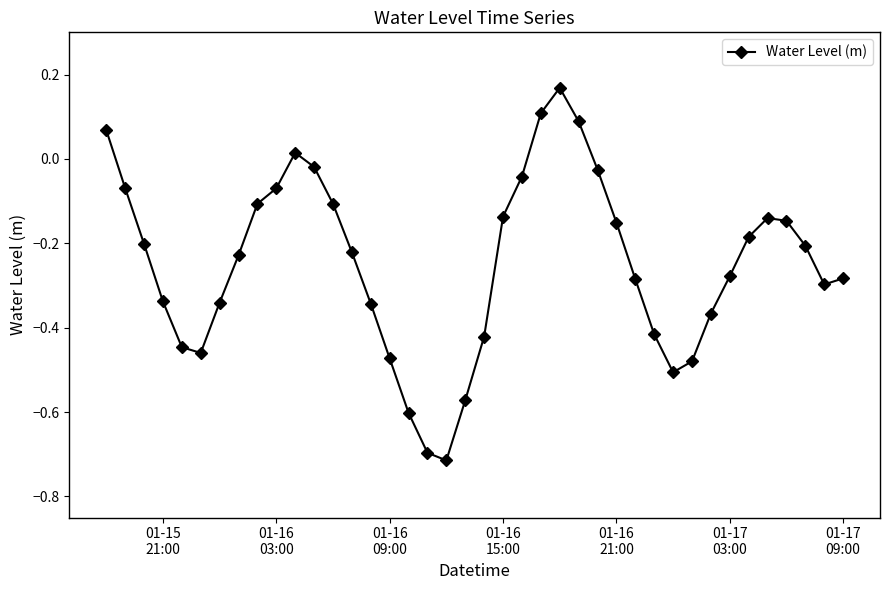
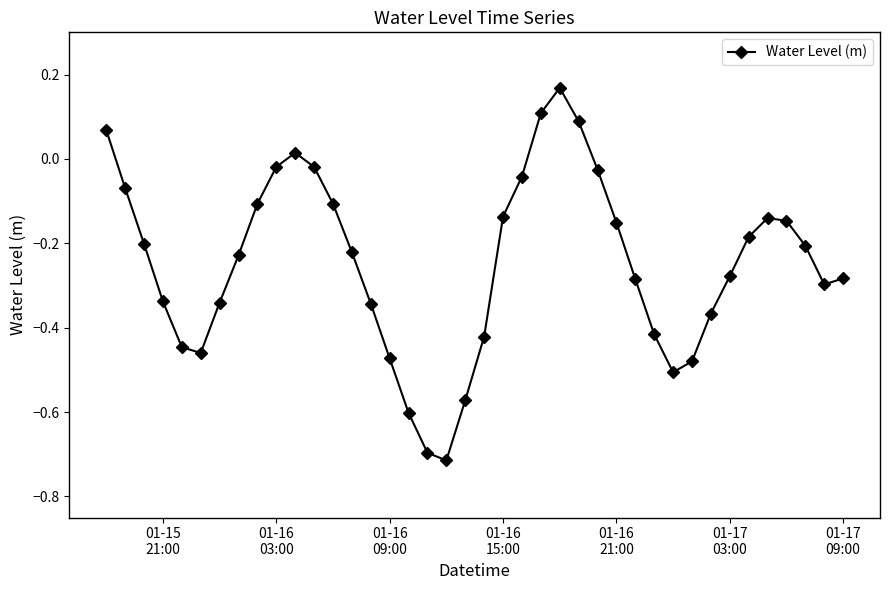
01-16 03:00: -0.07 -> -0.02
